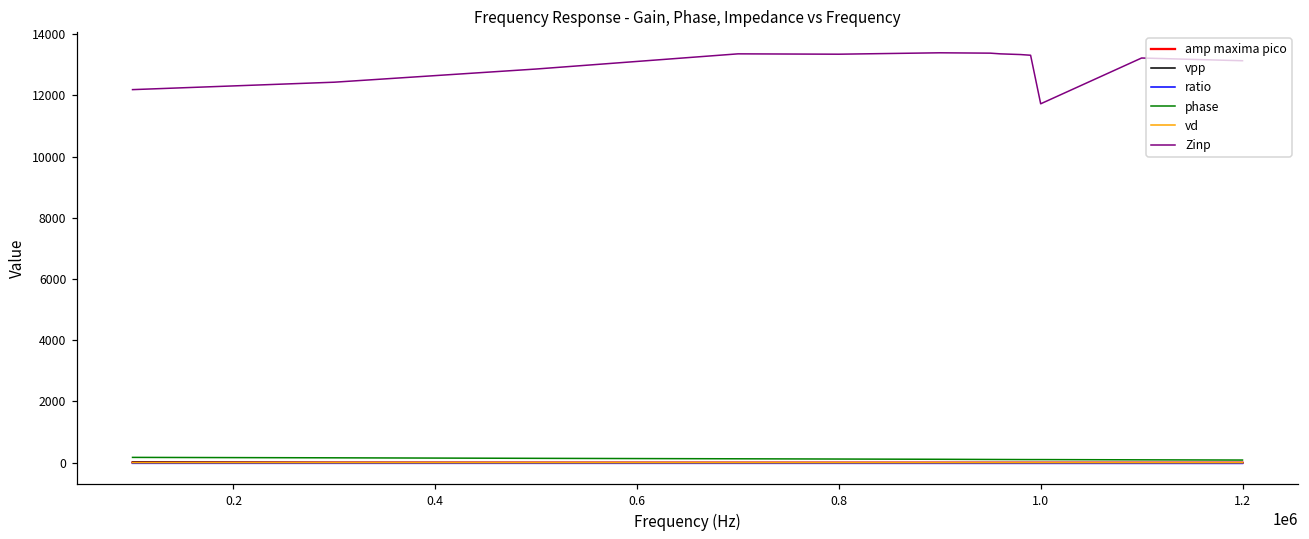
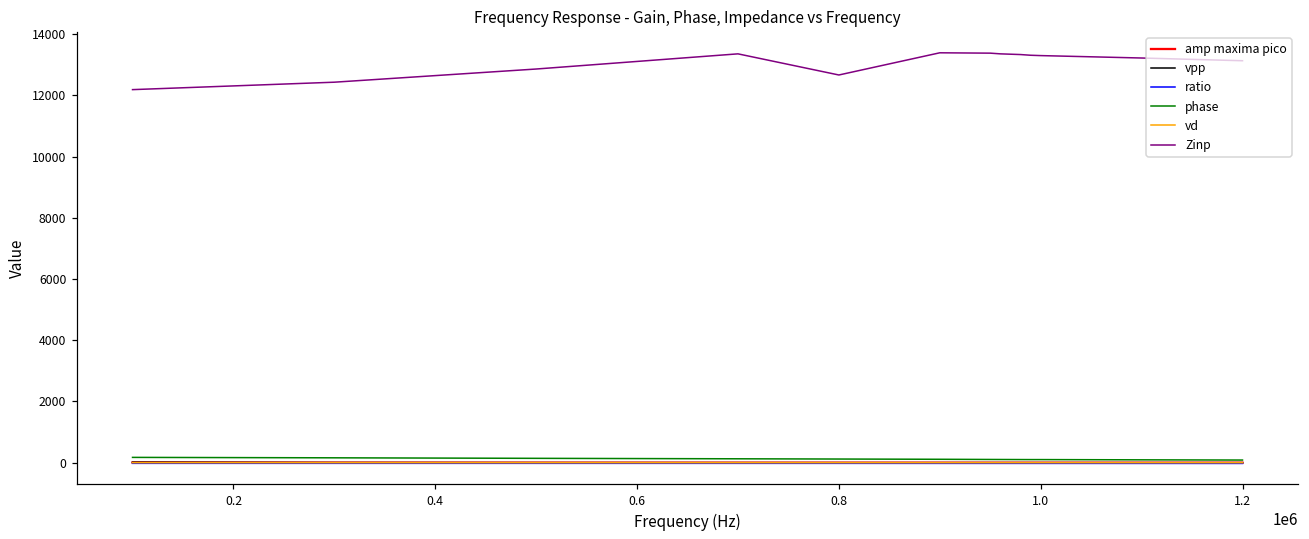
Zinp, 0.8: 13300 -> 12700
Zinp, 1.0: 11700 -> 13300
